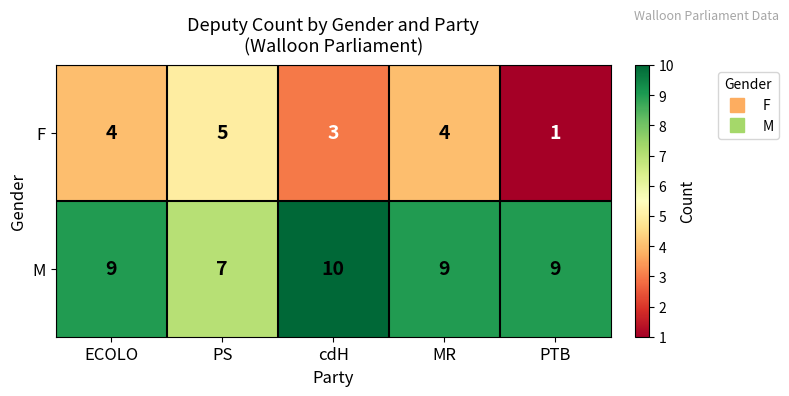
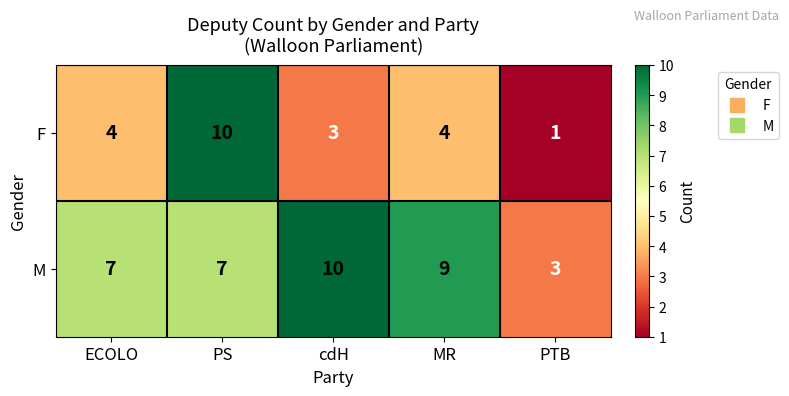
F, PS: 5 -> 10
M, ECOLO: 9 -> 7
M, PTB: 9 -> 3
